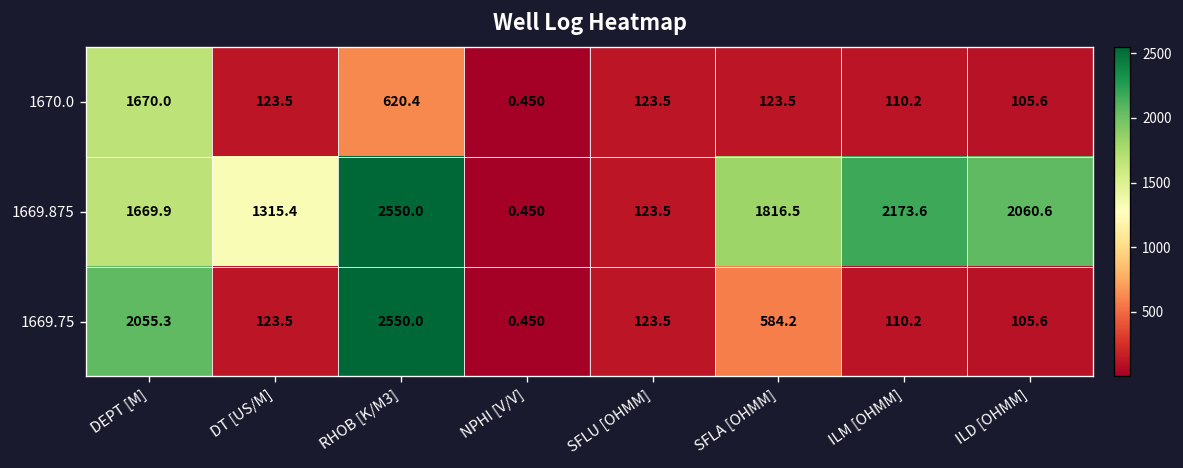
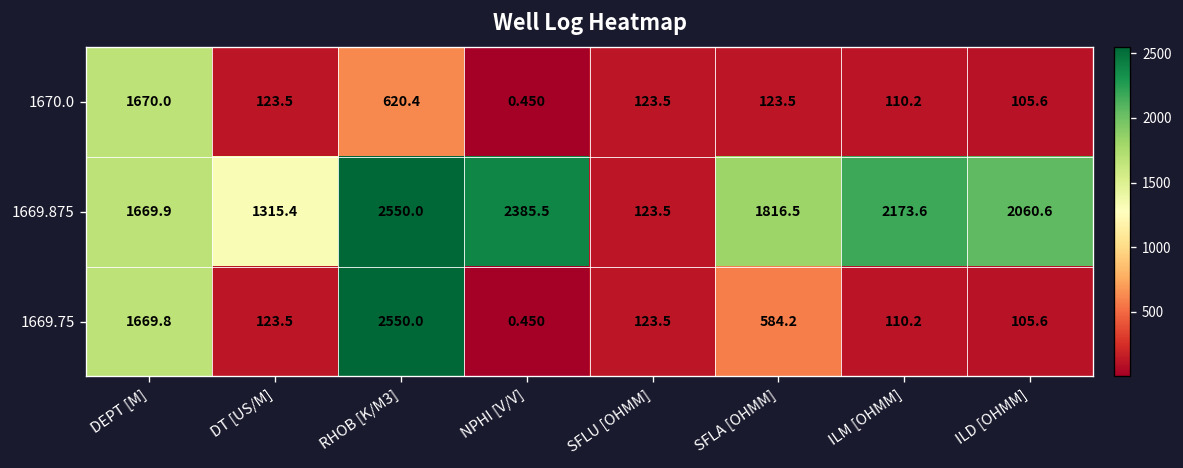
1669.875, NPHI [V/V]: 0.450 -> 2385.5
1669.75, DEPT [M]: 2055.3 -> 1669.8
